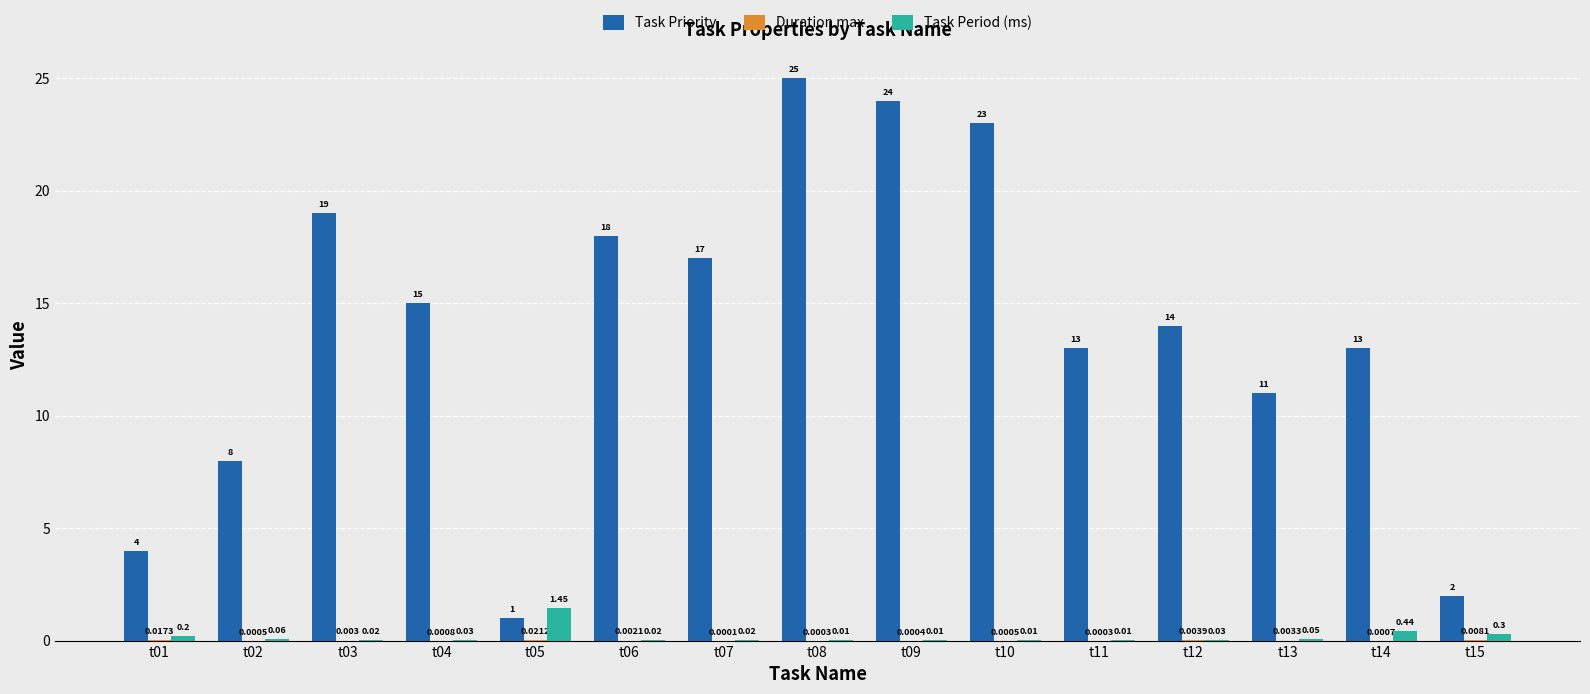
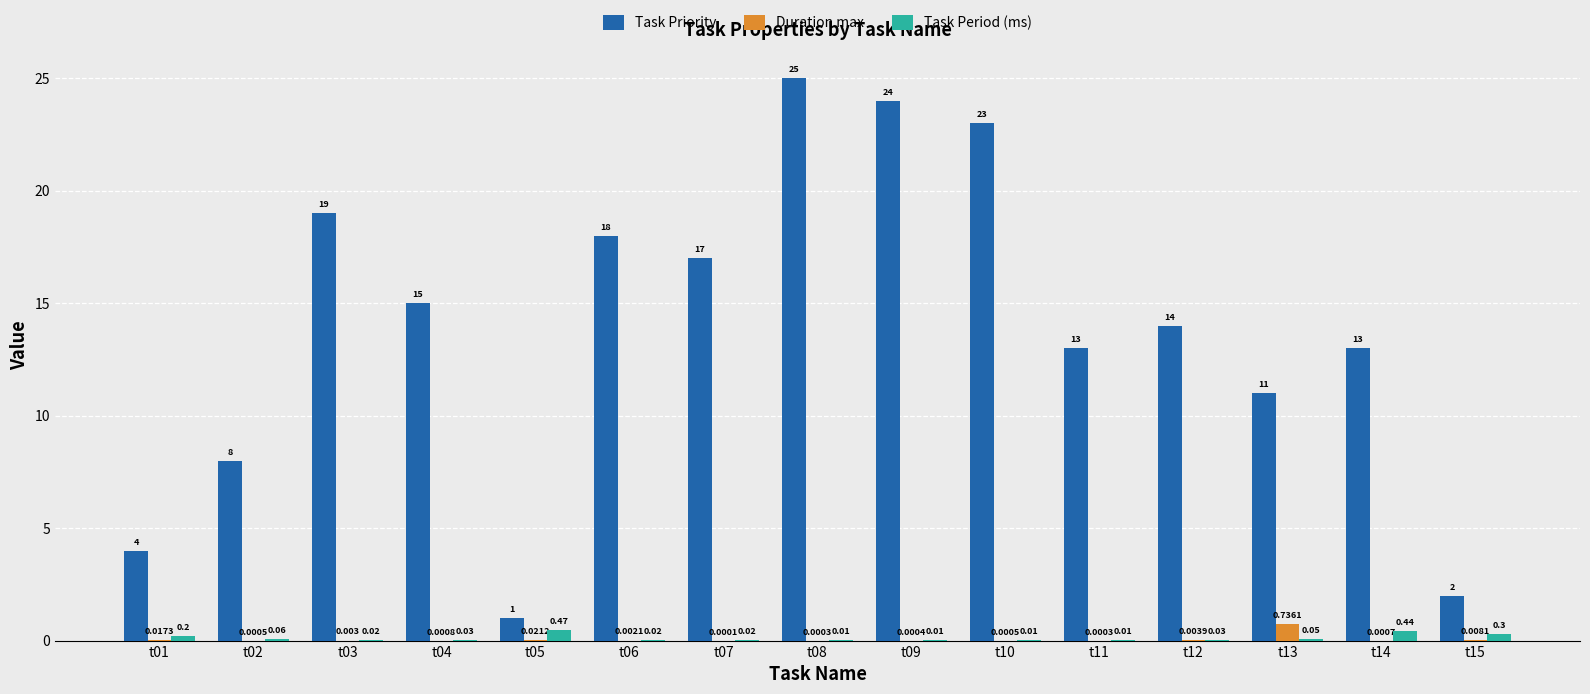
Task Period (ms), t05: 1.45 -> 0.47
Duration max, t13: 0.0033 -> 0.7361
